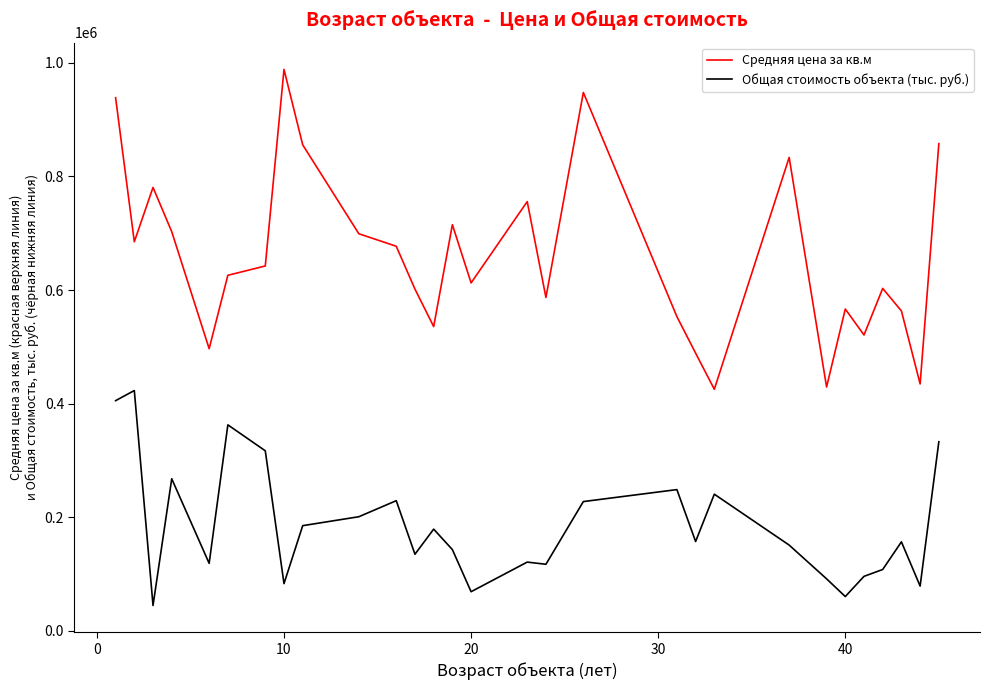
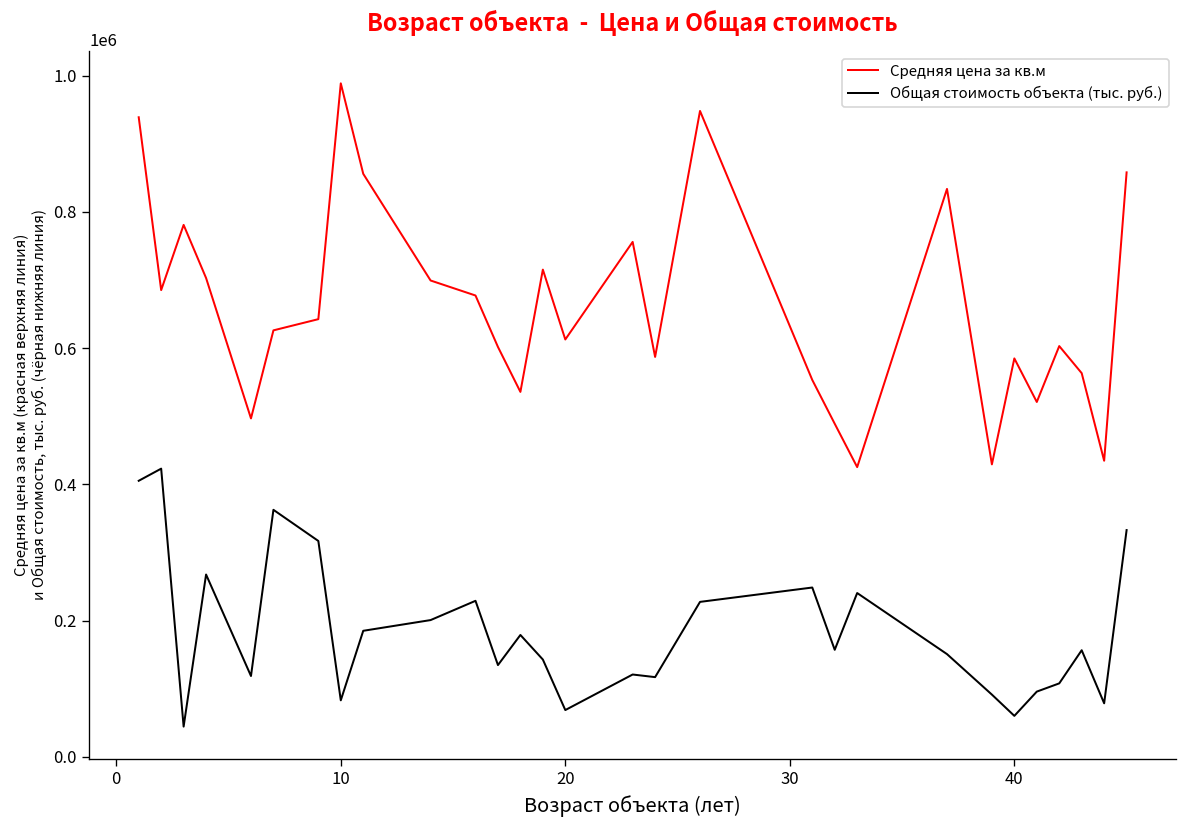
Средняя цена за кв.м, 40: 570000 -> 580000
